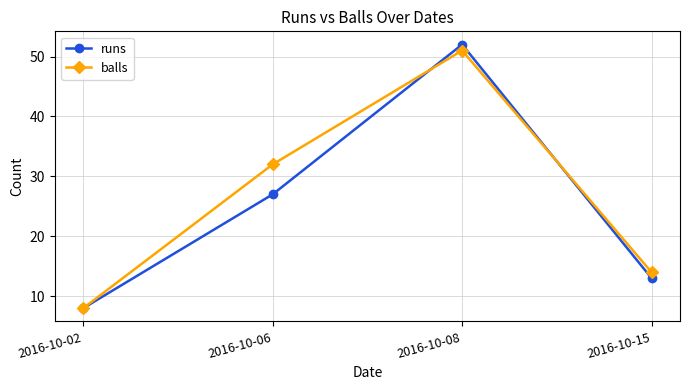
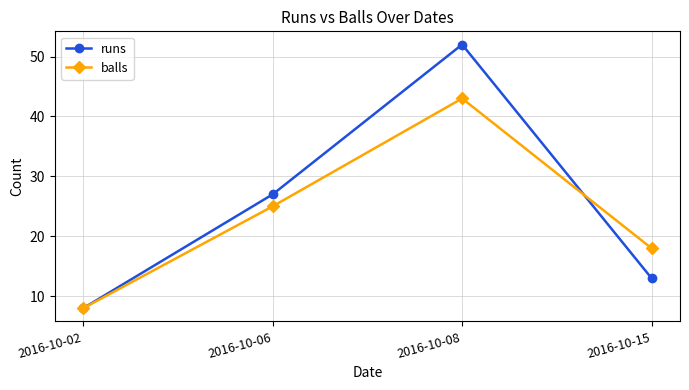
balls, 2016-10-06: 32 -> 25
balls, 2016-10-08: 51 -> 43
balls, 2016-10-15: 14 -> 18
